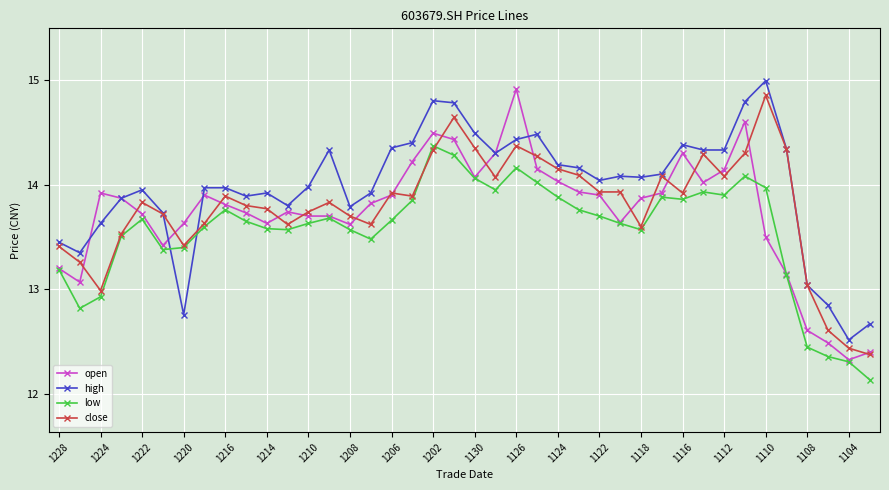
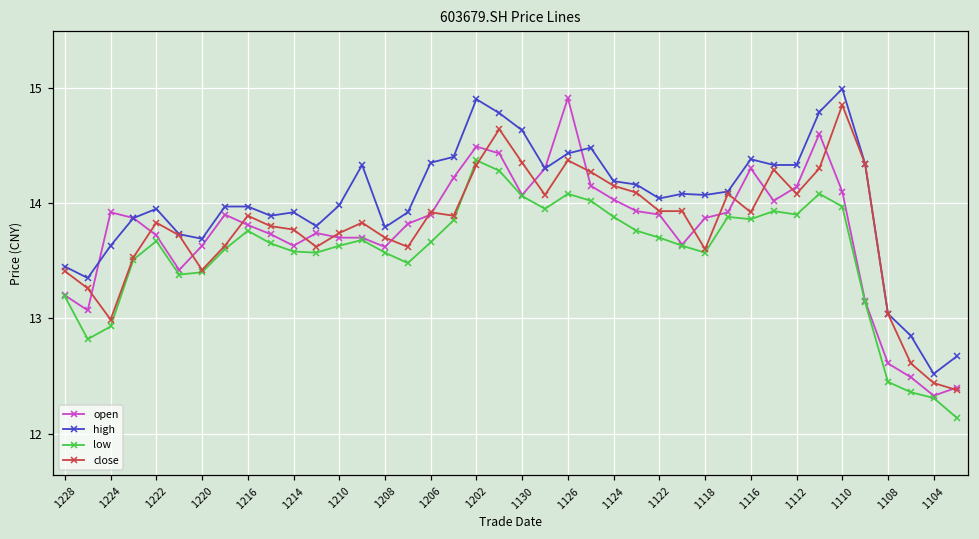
high, 1220: 12.76 -> 13.69
high, 1202: 14.8 -> 14.9
high, 1130: 14.49 -> 14.63
low, 1126: 14.16 -> 14.08
open, 1110: 13.5 -> 14.1
